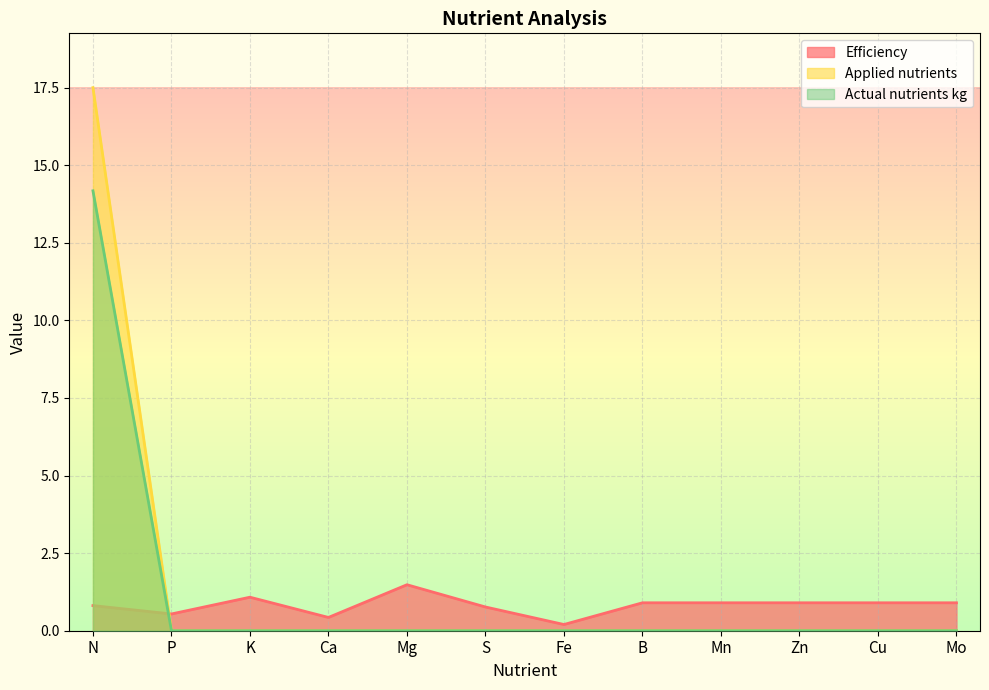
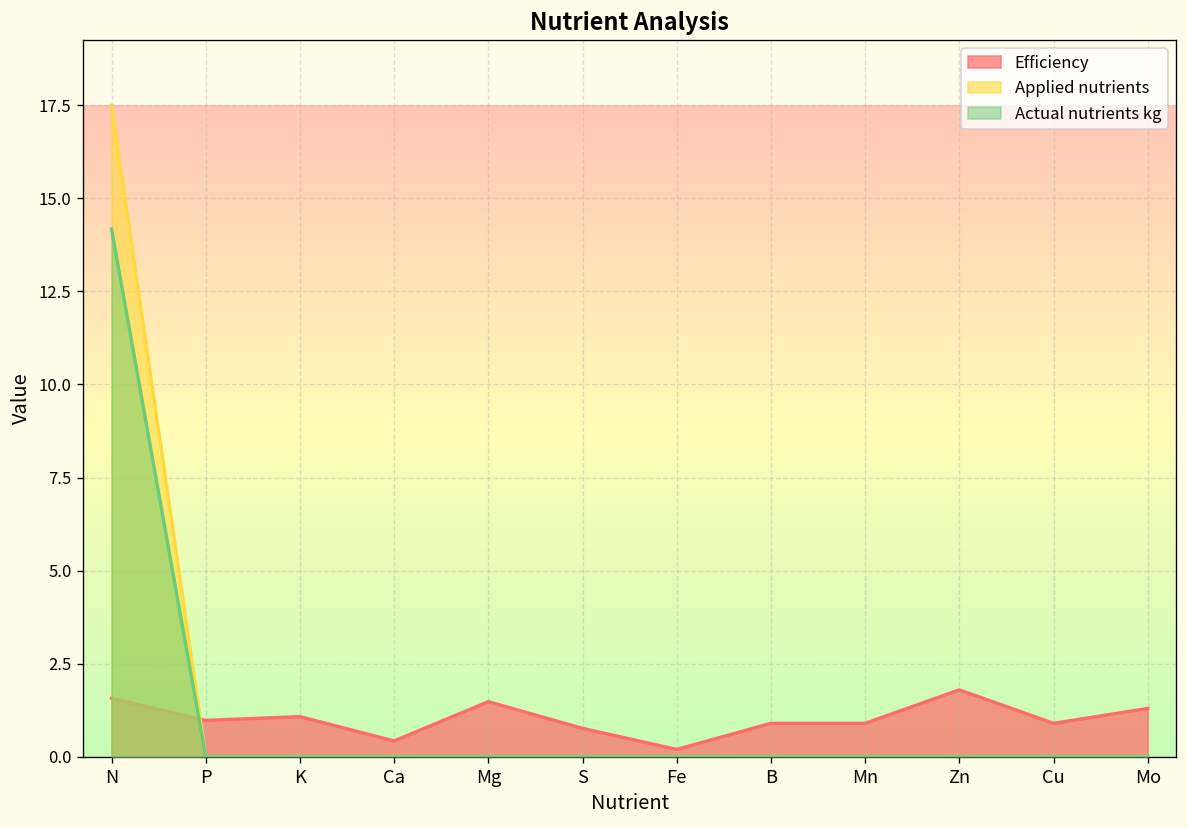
Efficiency, N: 0.8 -> 1.6
Efficiency, P: 0.5 -> 1.0
Efficiency, Zn: 0.9 -> 1.8
Efficiency, Mo: 0.9 -> 1.3
